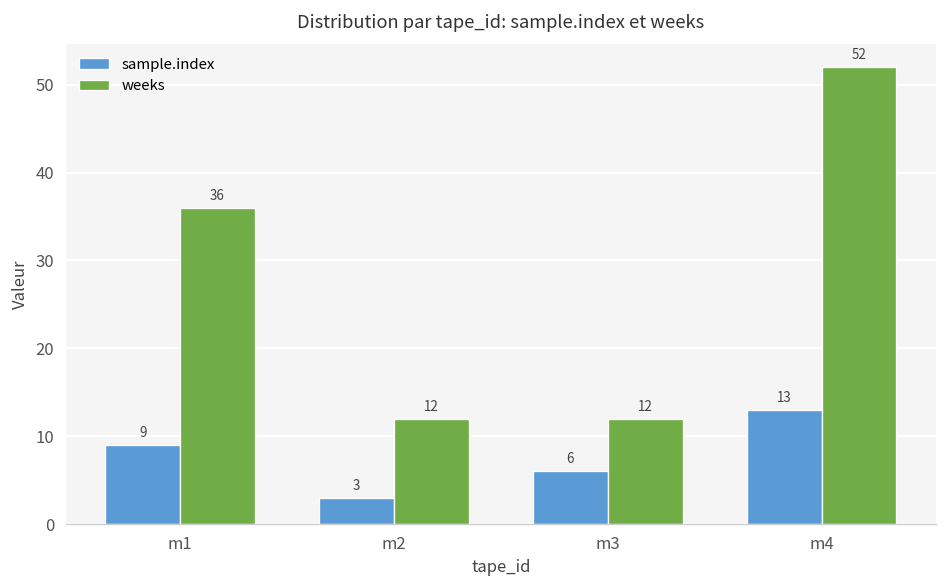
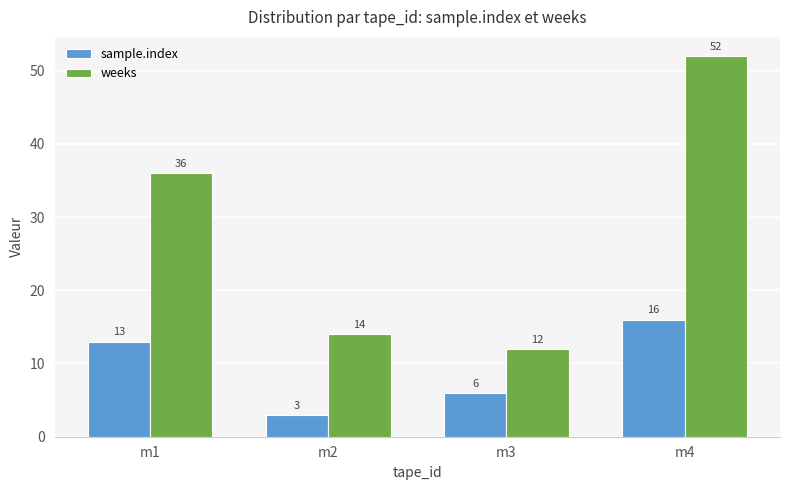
sample.index, m1: 9 -> 13
weeks, m2: 12 -> 14
sample.index, m4: 13 -> 16
